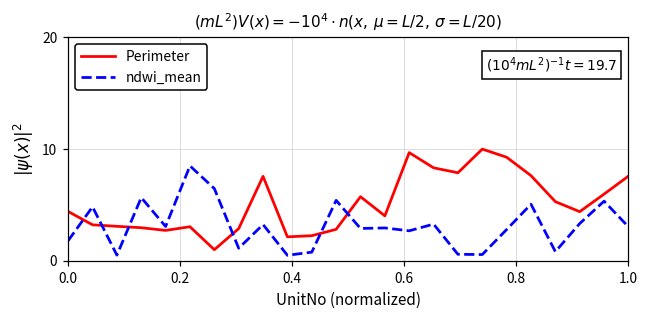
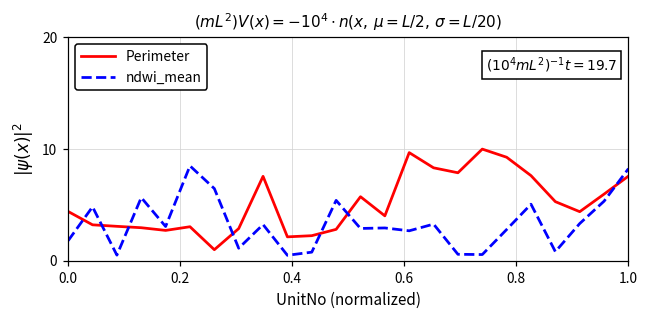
ndwi_mean, 1.0: 3.0 -> 8.2
